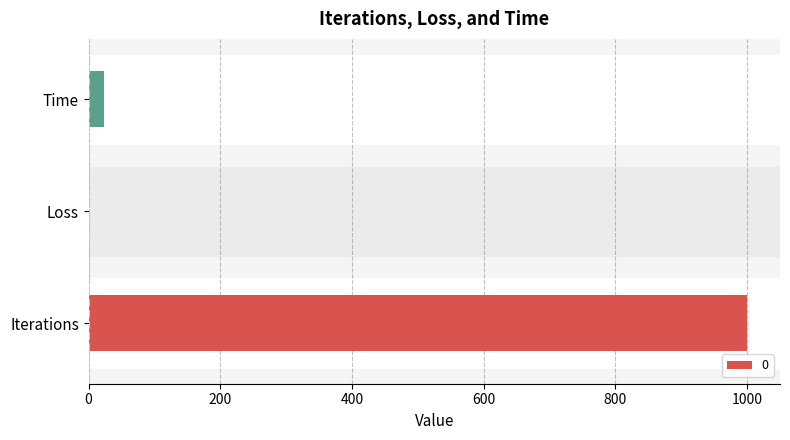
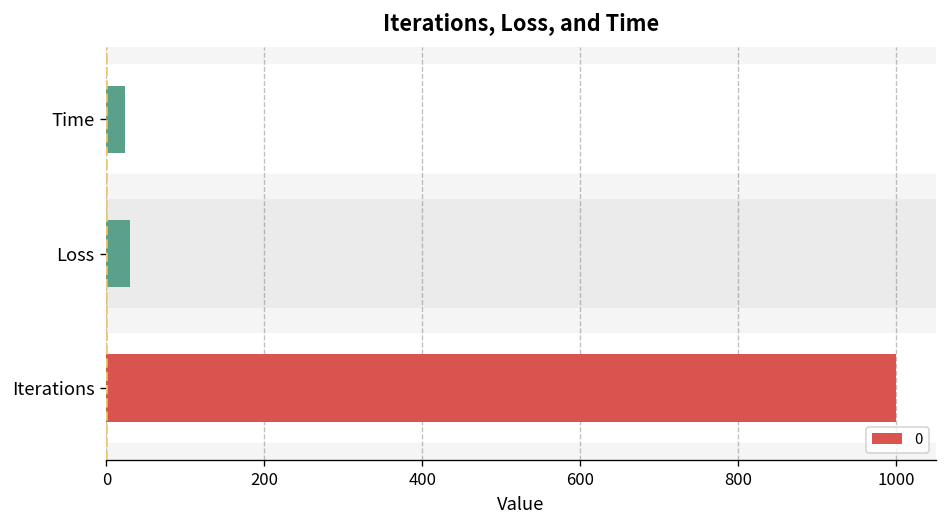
Loss: 0 -> 30
